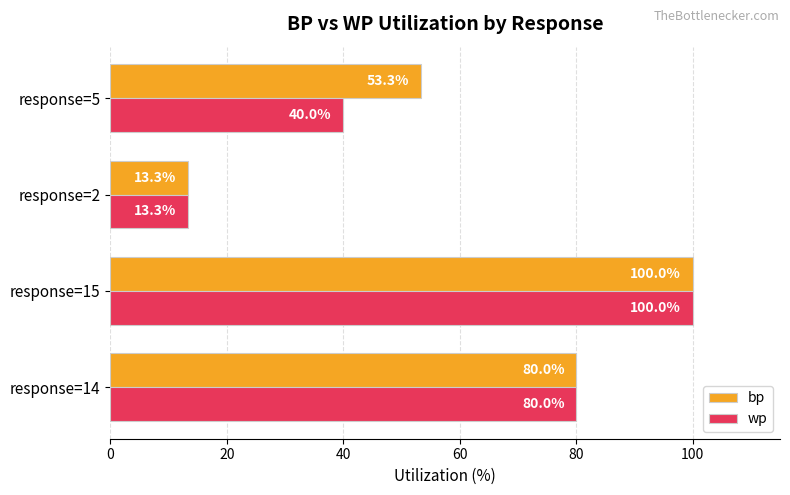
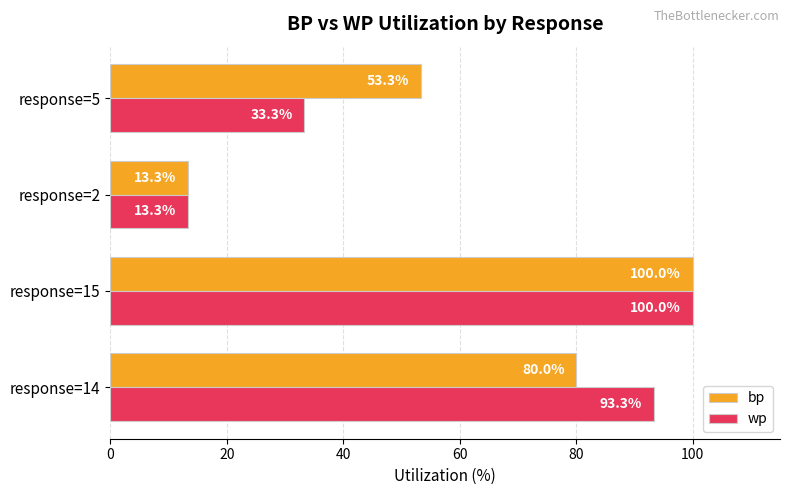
wp, response=5: 40.0% -> 33.3%
wp, response=14: 80.0% -> 93.3%
